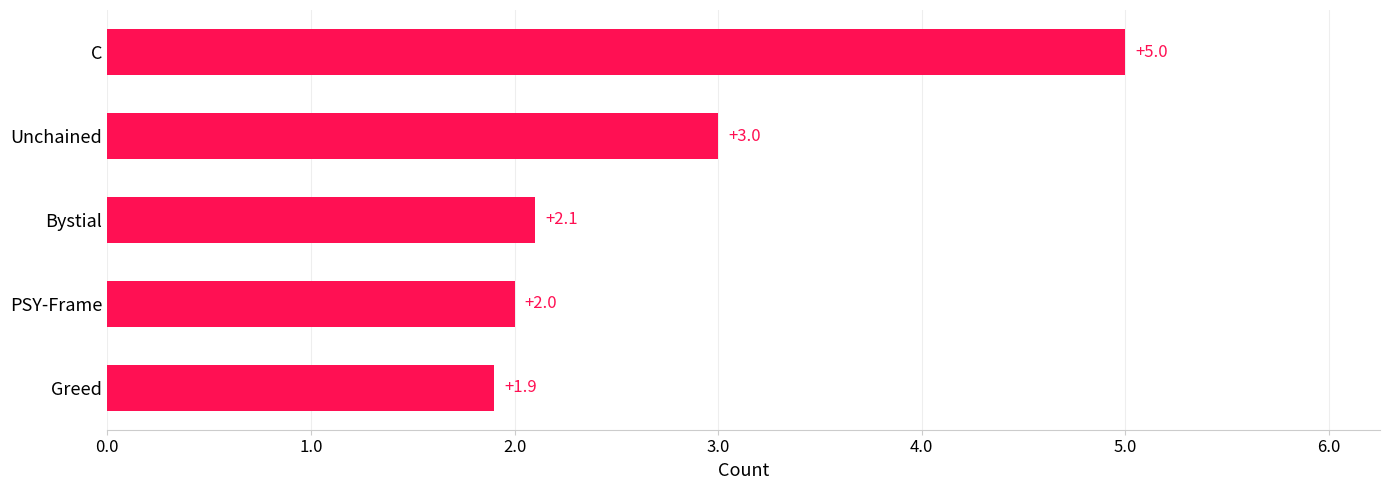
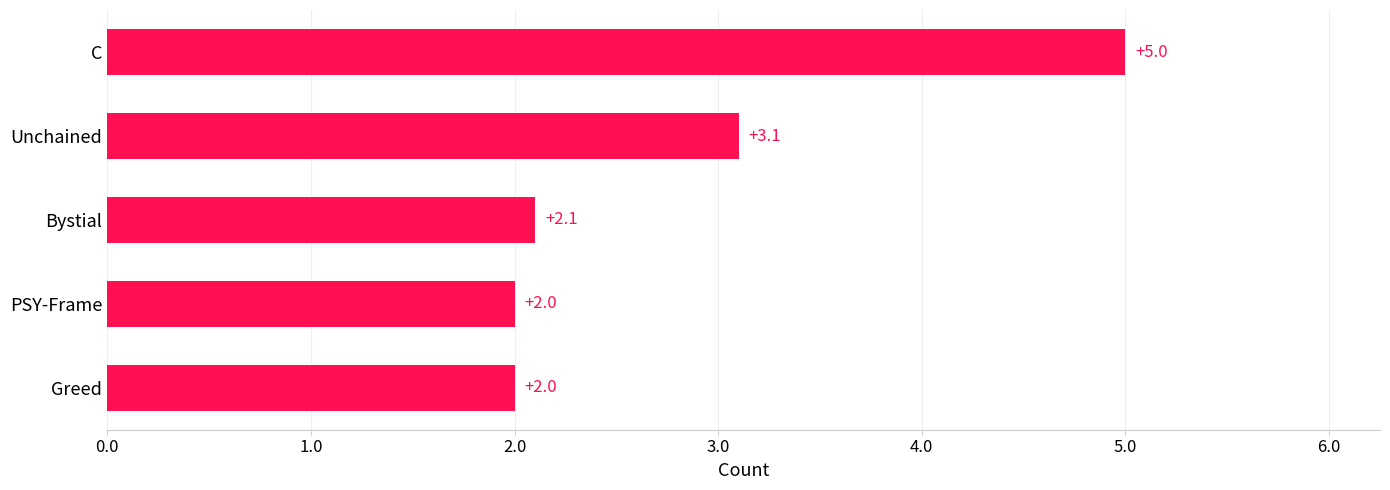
Unchained: +3.0 -> +3.1
Greed: +1.9 -> +2.0
